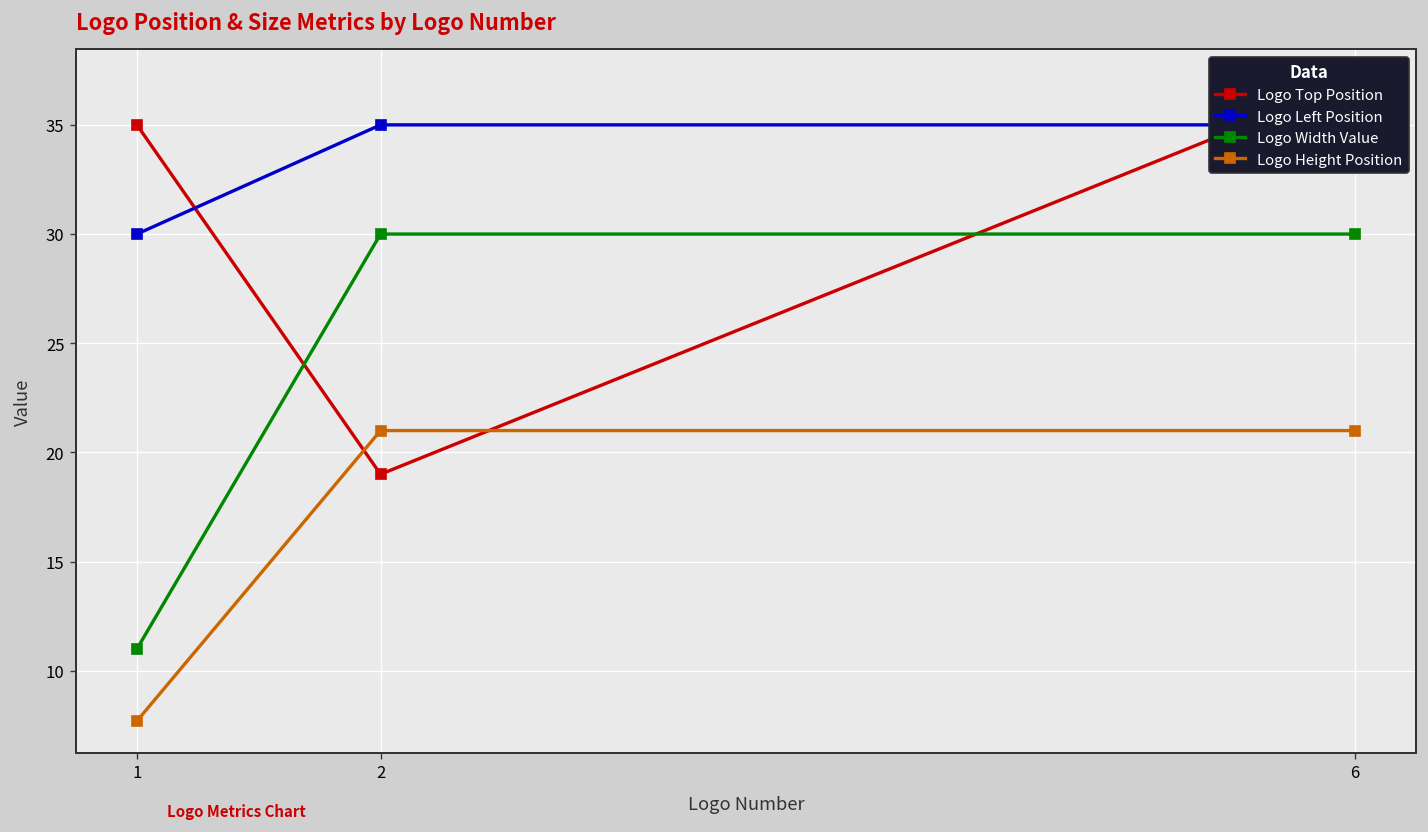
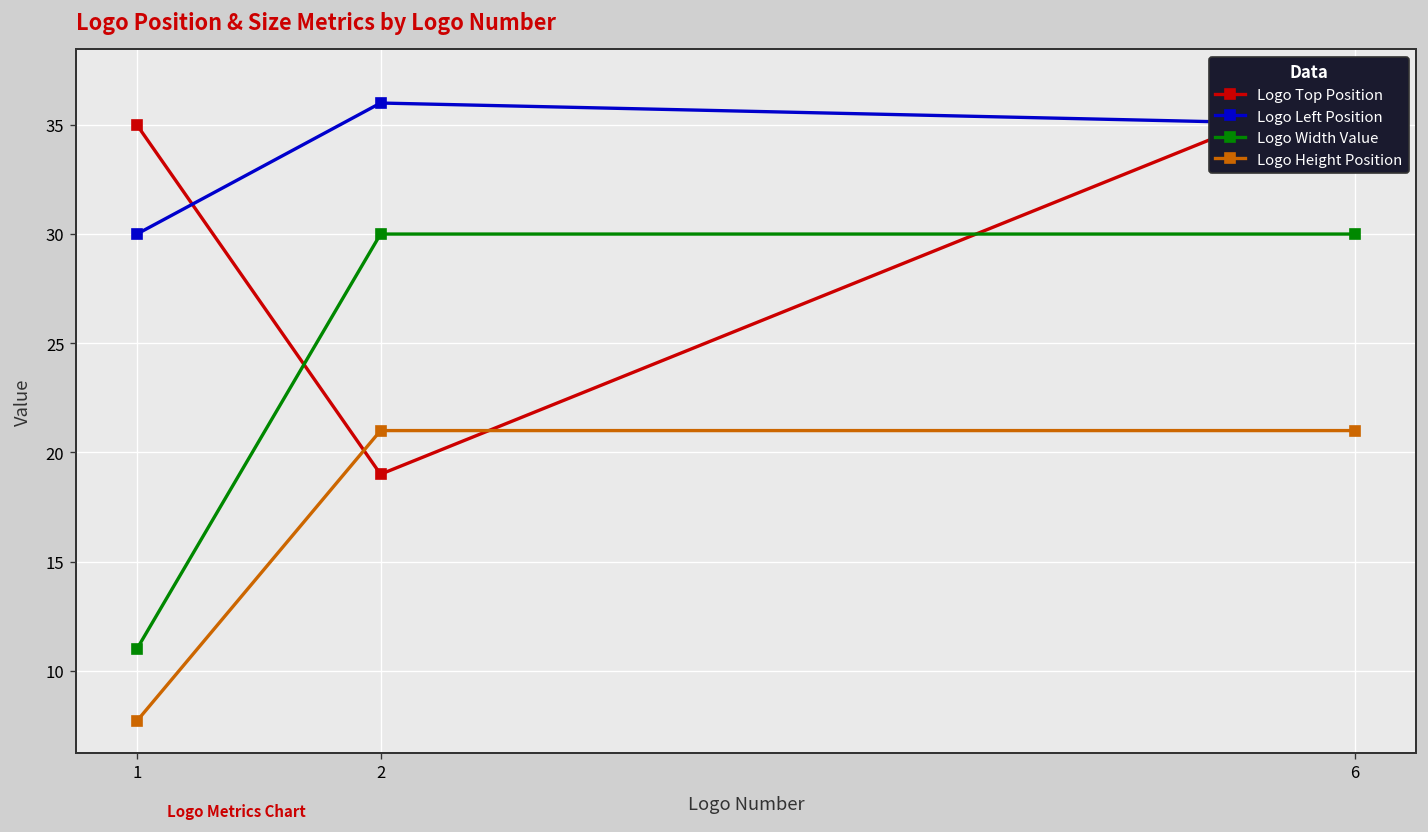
Logo Left Position, 2: 35 -> 36
